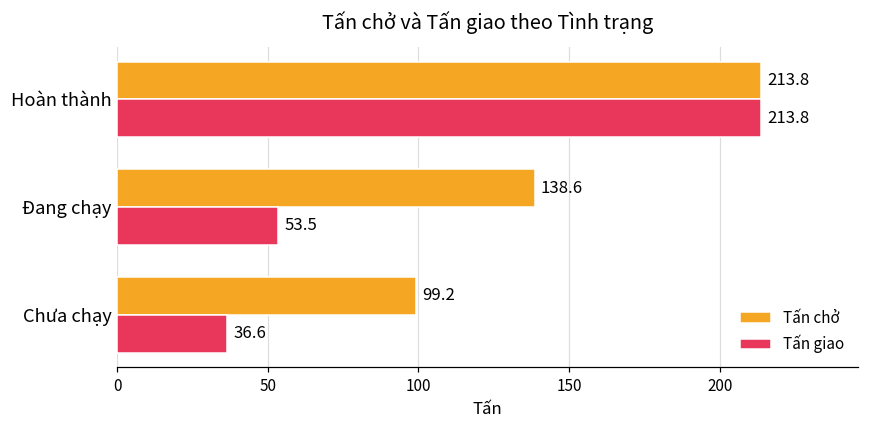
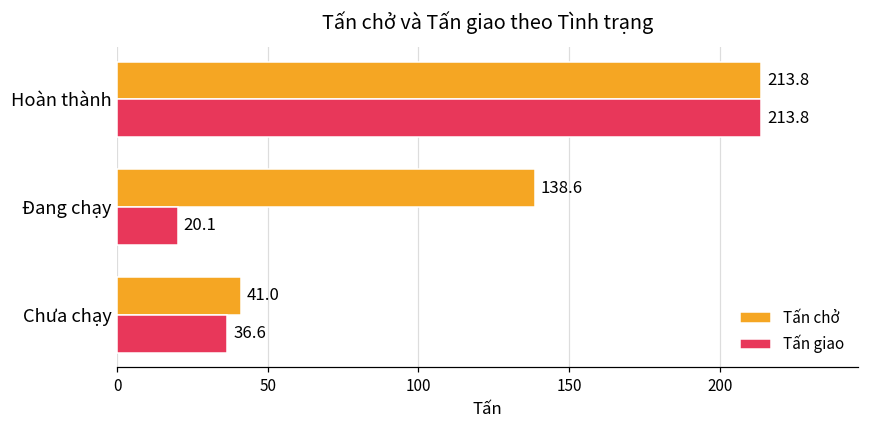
Tấn giao, Đang chạy: 53.5 -> 20.1
Tấn chở, Chưa chạy: 99.2 -> 41.0
